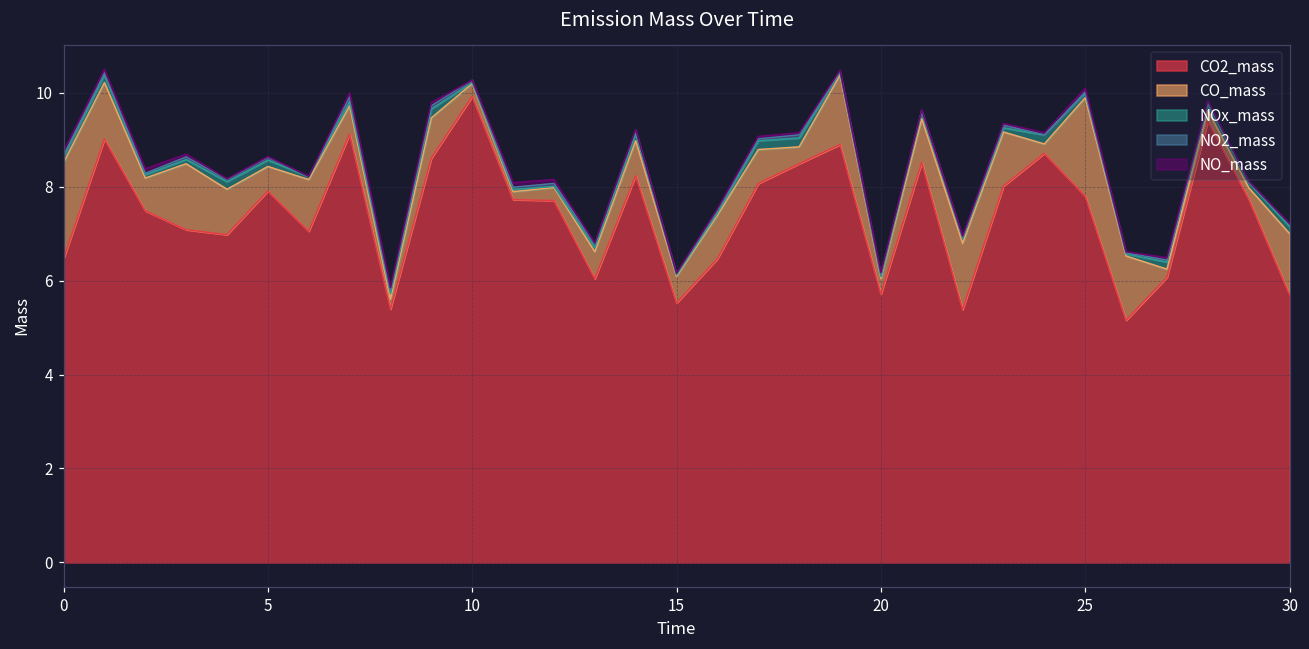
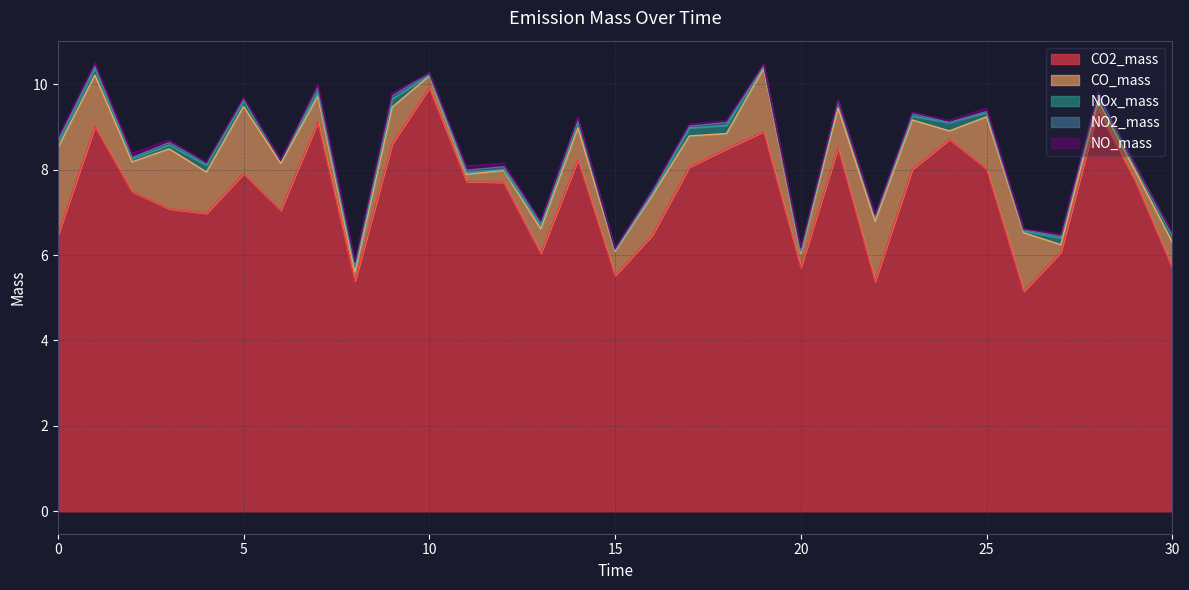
CO_mass, 5: 0.5 -> 1.6
CO2_mass, 25: 7.8 -> 8.0
CO_mass, 25: 2.1 -> 1.2
CO_mass, 30: 1.3 -> 0.6
